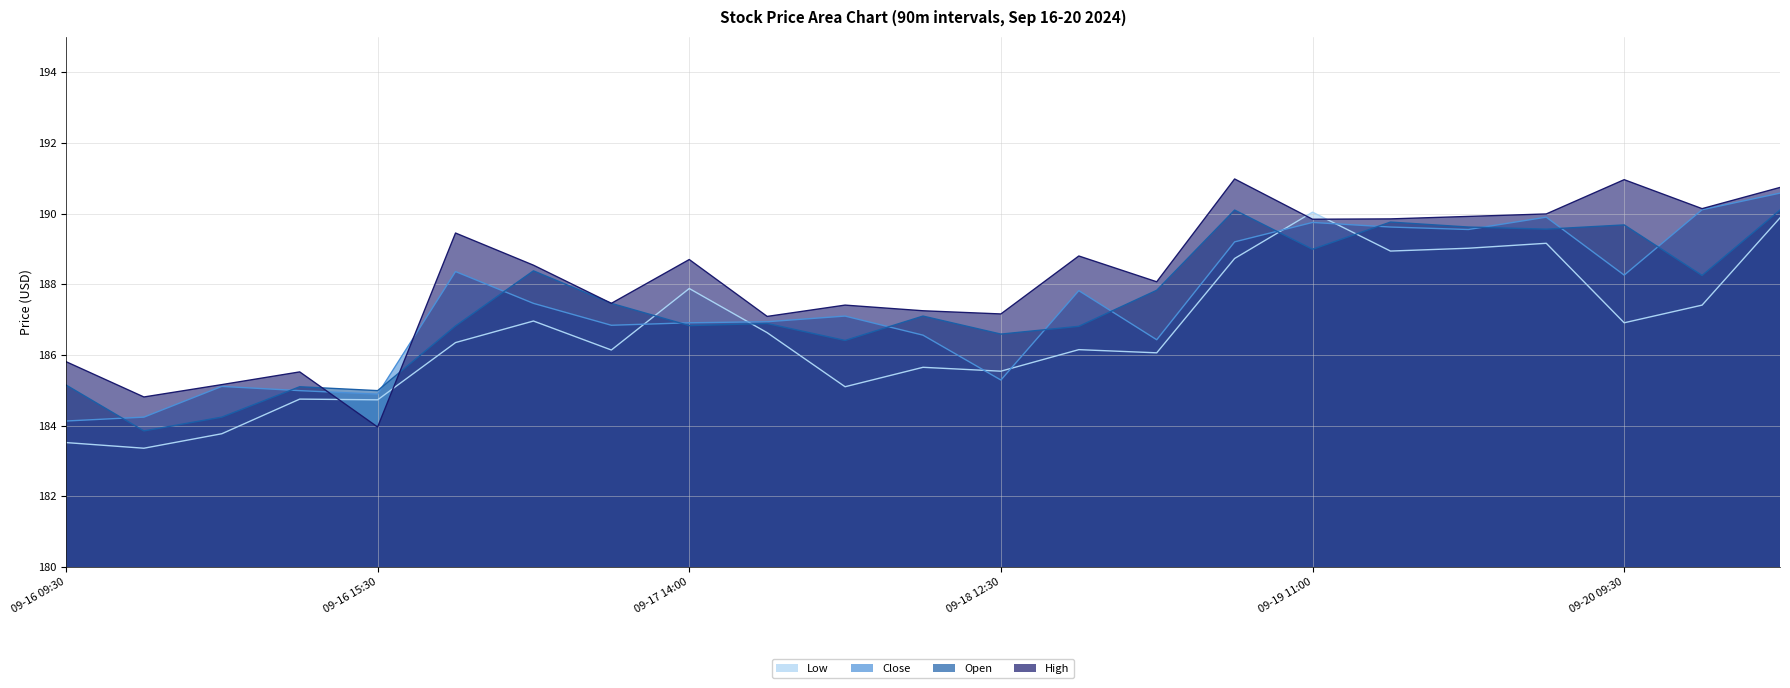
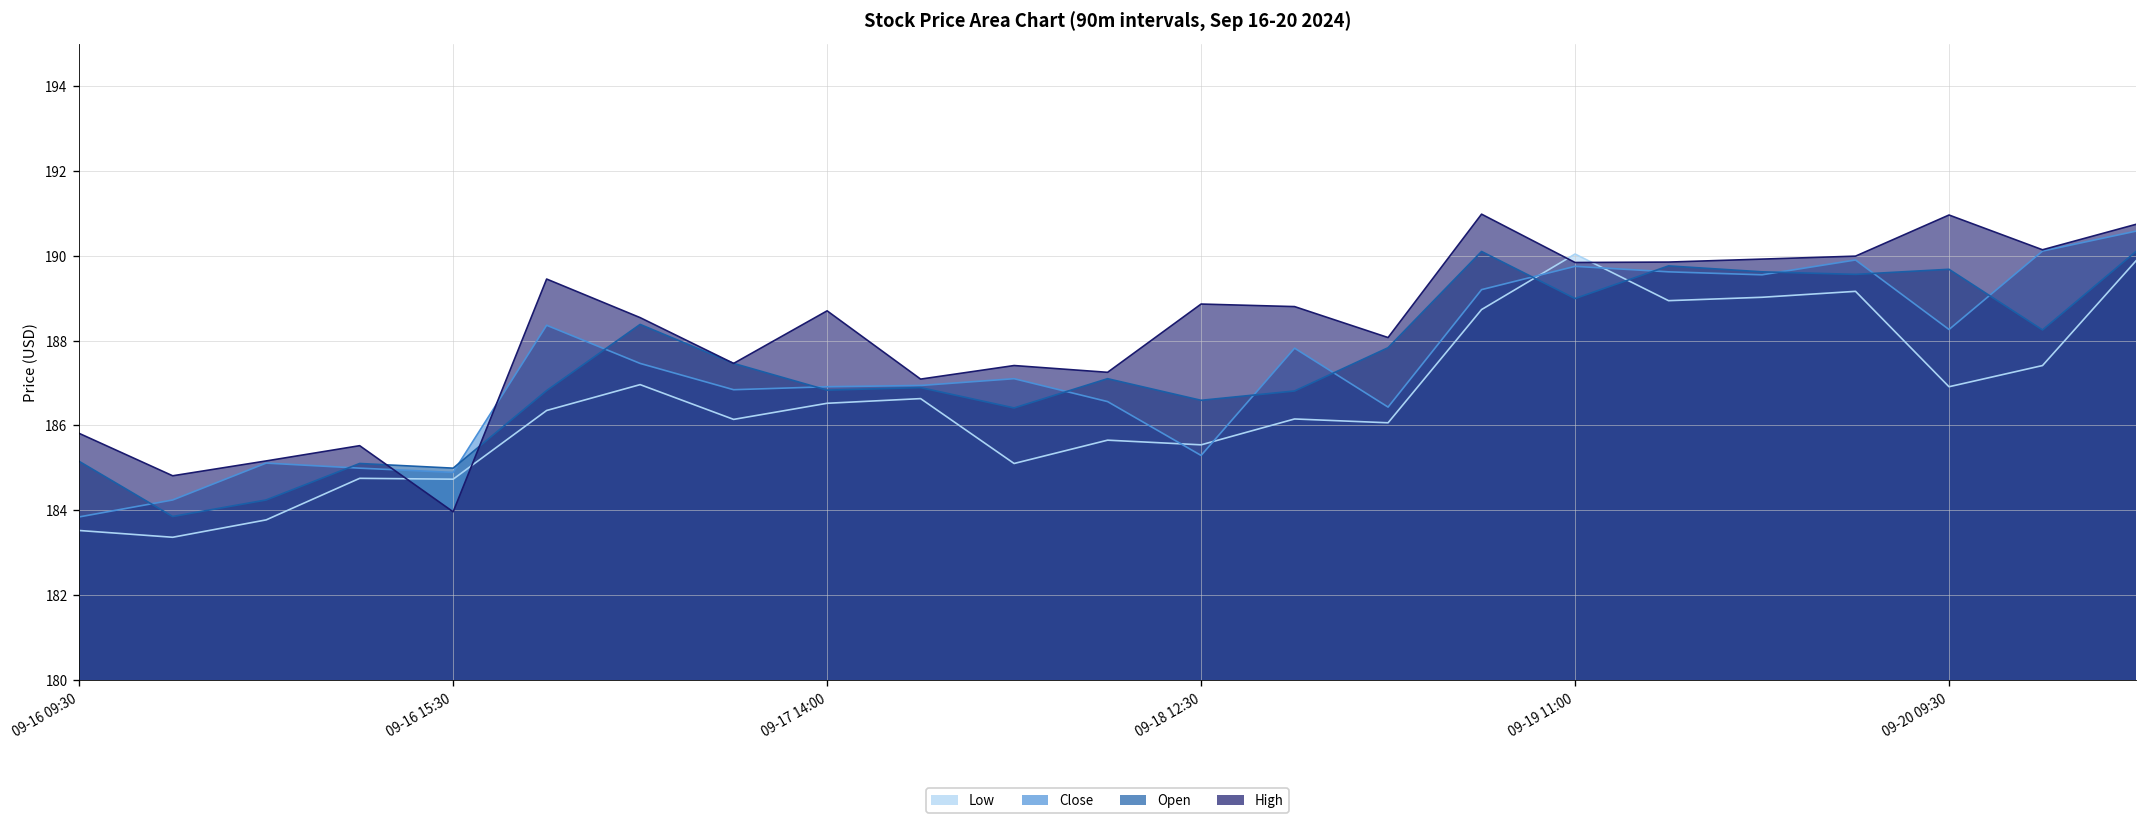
Close, 09-16 09:30: 184.1 -> 183.8
Low, 09-17 14:00: 187.9 -> 186.5
High, 09-18 12:30: 187.2 -> 188.9
